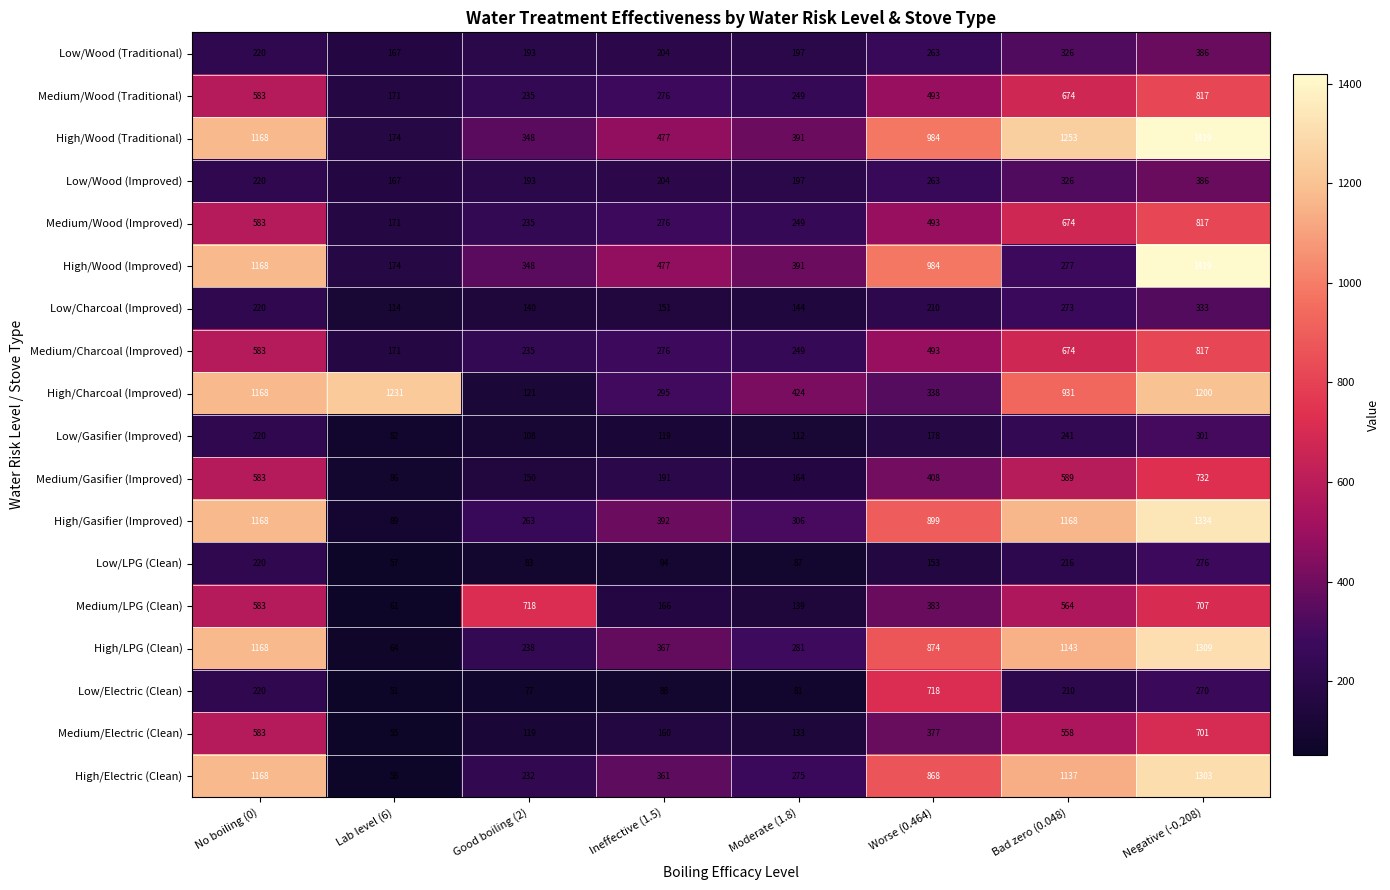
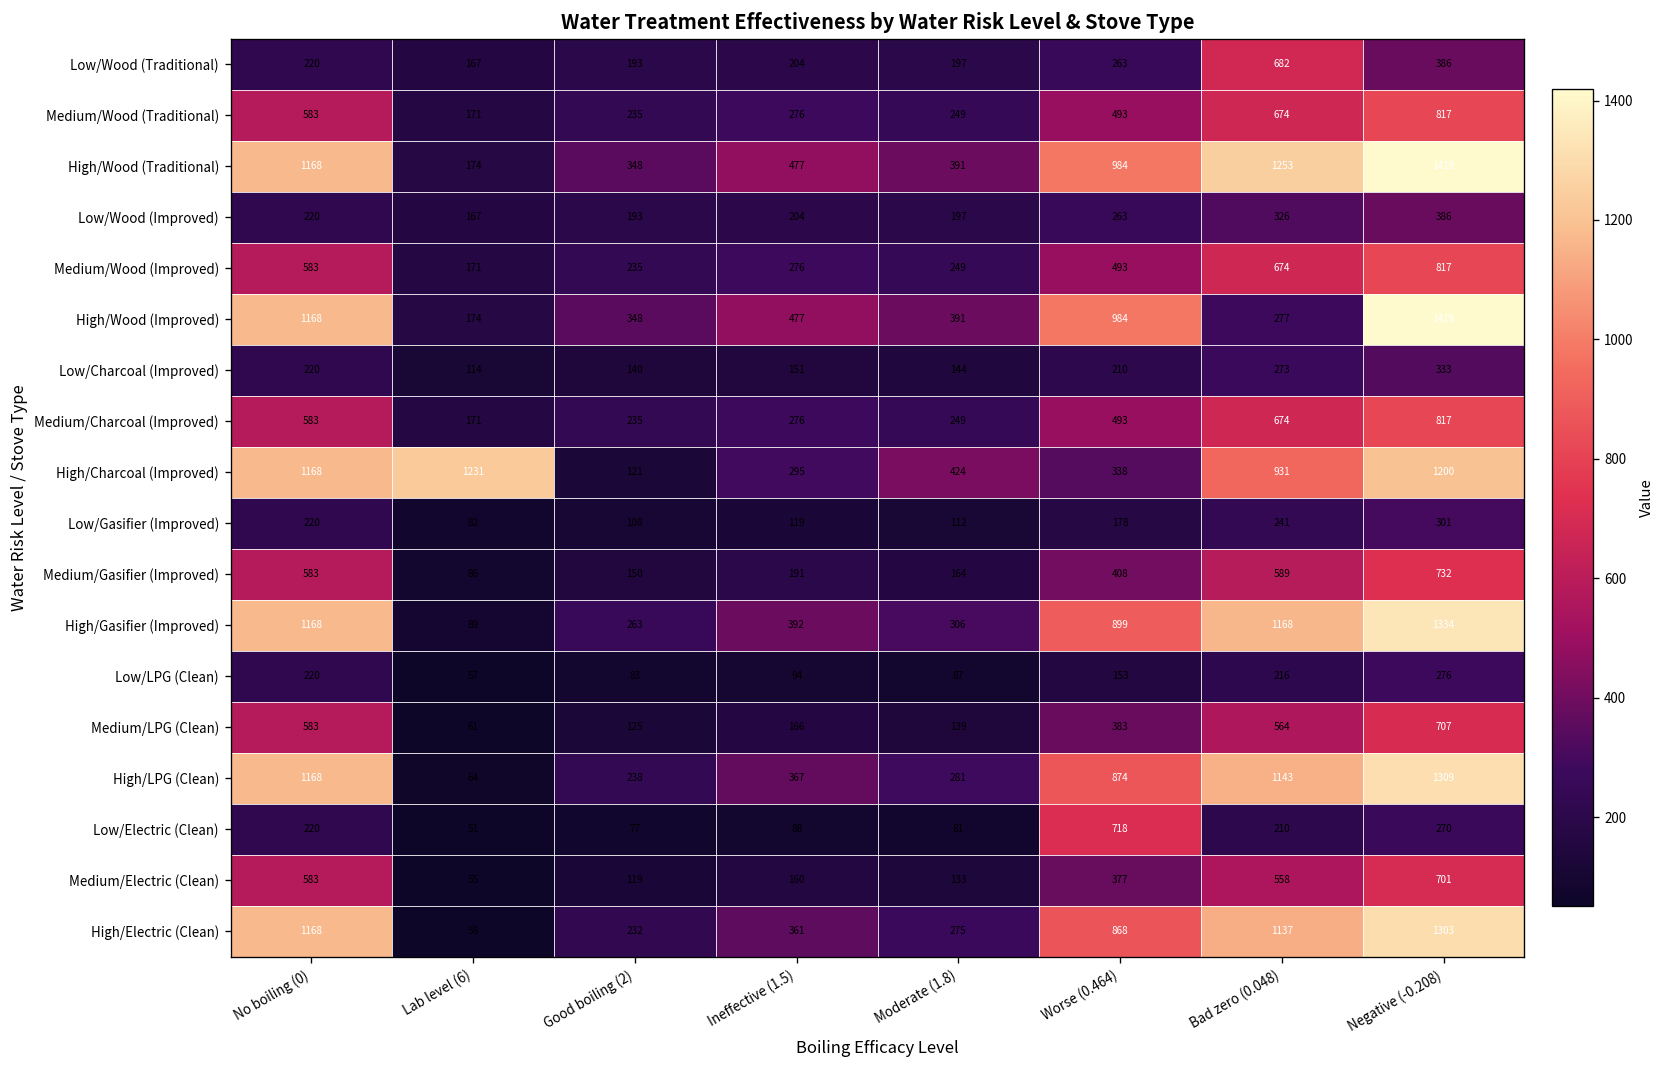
Low/Wood (Traditional), Bad zero (0.048): 326 -> 682
Medium/LPG (Clean), Good boiling (2): 718 -> 125
